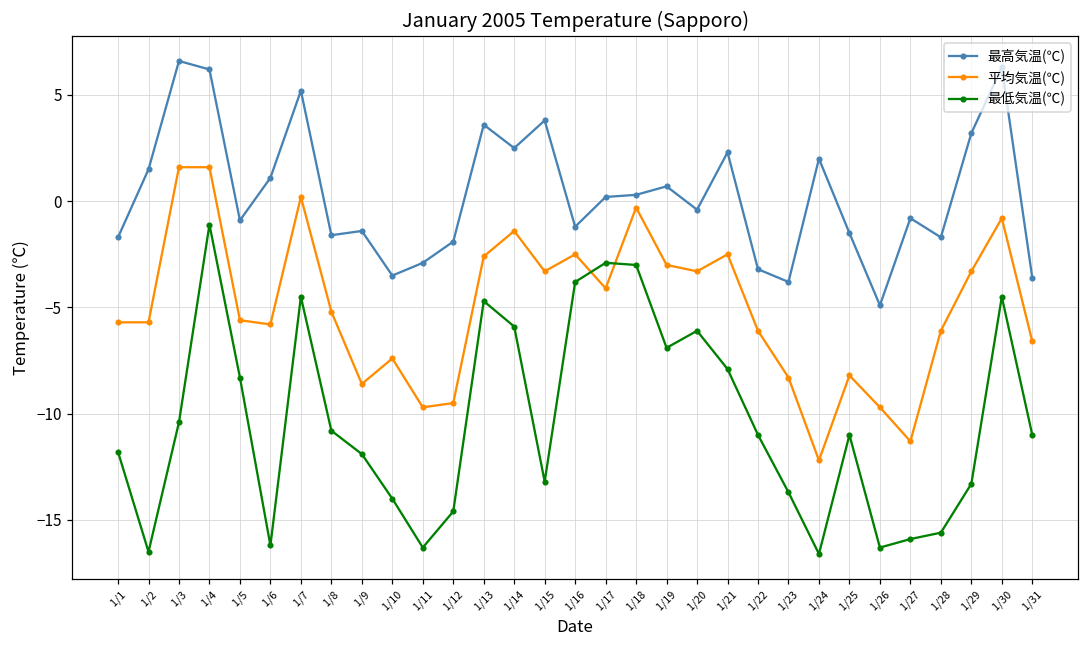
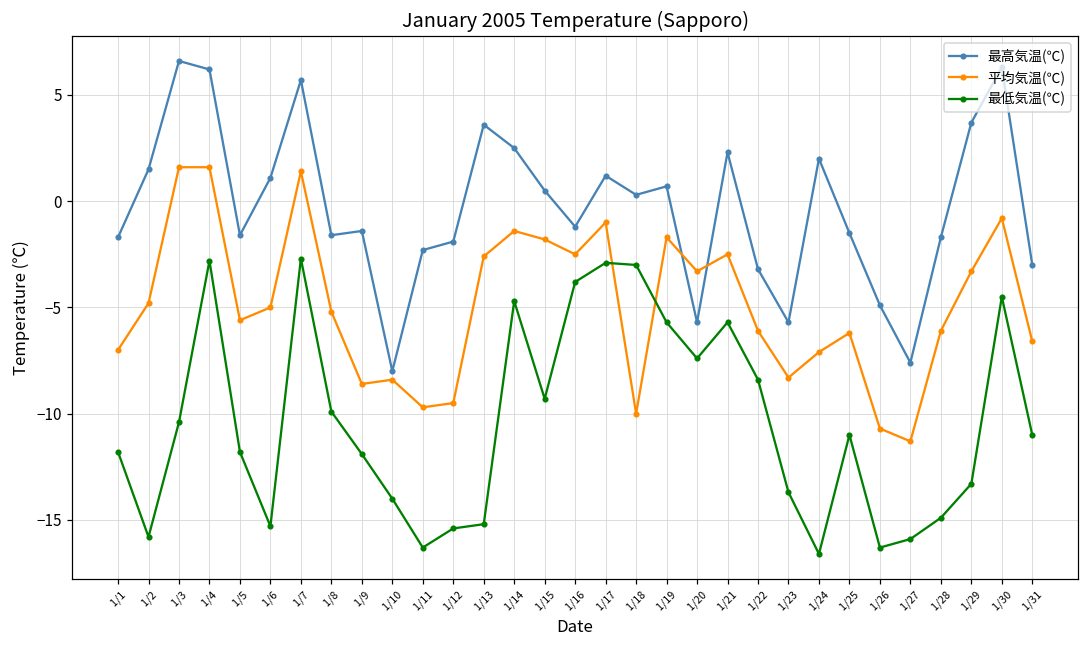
平均気温(℃), 1/1: -5.7 -> -7.0
平均気温(℃), 1/2: -5.7 -> -4.8
最低気温(℃), 1/2: -16.5 -> -15.8
最低気温(℃), 1/4: -1.1 -> -2.8
最高気温(℃), 1/5: -0.9 -> -1.6
最低気温(℃), 1/5: -8.3 -> -11.8
平均気温(℃), 1/6: -5.8 -> -5.0
最低気温(℃), 1/6: -16.2 -> -15.3
最高気温(℃), 1/7: 5.2 -> 5.7
平均気温(℃), 1/7: 0.2 -> 1.4
最低気温(℃), 1/7: -4.5 -> -2.7
最低気温(℃), 1/8: -10.8 -> -9.9
最高気温(℃), 1/10: -3.5 -> -8.0
平均気温(℃), 1/10: -7.4 -> -8.4
最高気温(℃), 1/11: -2.9 -> -2.3
最低気温(℃), 1/12: -14.6 -> -15.4
最低気温(℃), 1/13: -4.7 -> -15.2
最低気温(℃), 1/14: -5.9 -> -4.7
最高気温(℃), 1/15: 3.8 -> 0.5
平均気温(℃), 1/15: -3.3 -> -1.8
最低気温(℃), 1/15: -13.2 -> -9.3
最高気温(℃), 1/17: 0.2 -> 1.2
平均気温(℃), 1/17: -4.1 -> -1.0
平均気温(℃), 1/18: -0.3 -> -10.0
平均気温(℃), 1/19: -3.0 -> -1.7
最低気温(℃), 1/19: -6.9 -> -5.7
最高気温(℃), 1/20: -0.4 -> -5.7
最低気温(℃), 1/20: -6.1 -> -7.4
最低気温(℃), 1/21: -7.9 -> -5.7
最低気温(℃), 1/22: -11.0 -> -8.4
最高気温(℃), 1/23: -3.8 -> -5.7
平均気温(℃), 1/24: -12.2 -> -7.1
平均気温(℃), 1/25: -8.2 -> -6.2
平均気温(℃), 1/26: -9.7 -> -10.7
最高気温(℃), 1/27: -0.8 -> -7.6
最低気温(℃), 1/28: -15.6 -> -14.9
最高気温(℃), 1/29: 3.2 -> 3.7
最高気温(℃), 1/31: -3.6 -> -3.0
